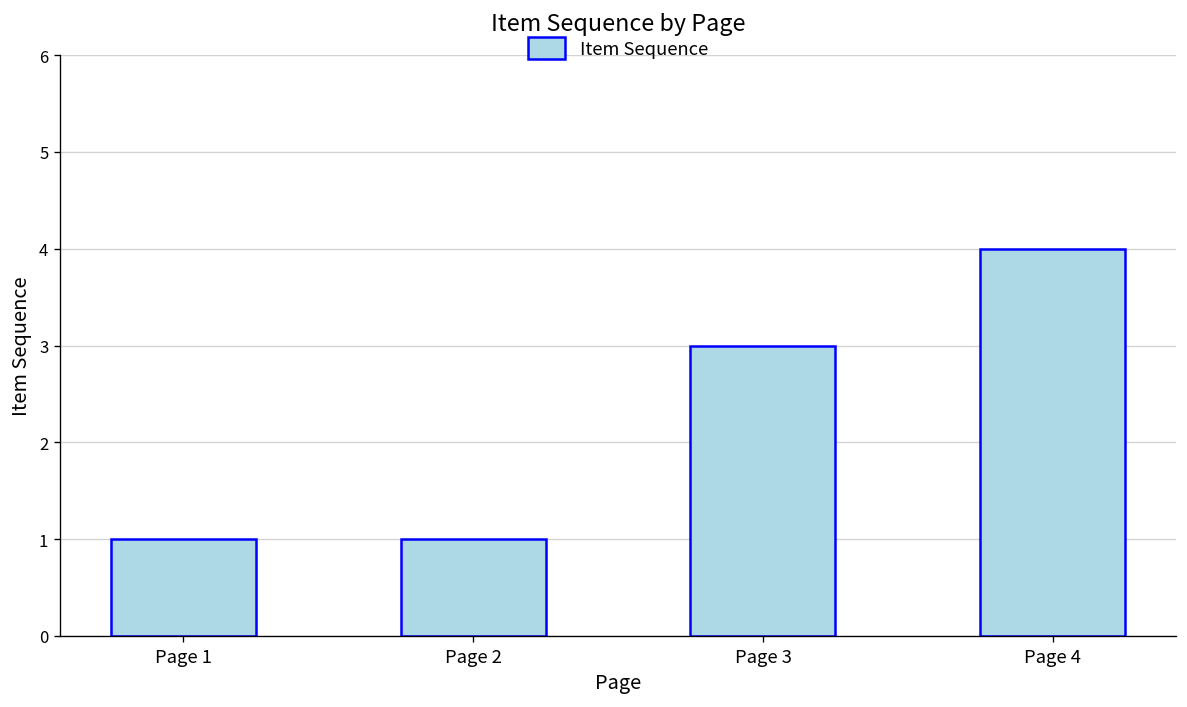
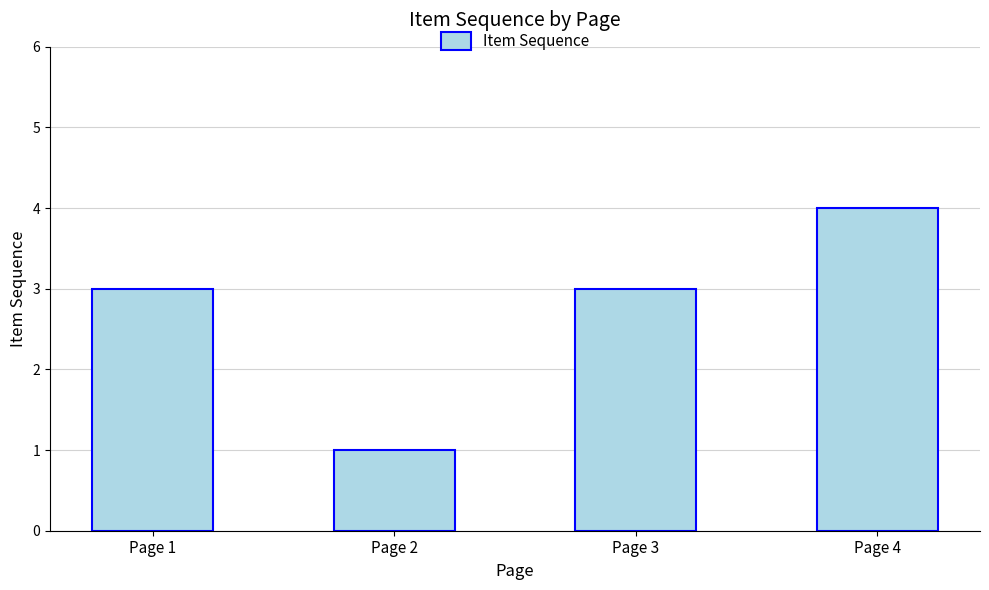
Page 1: 1 -> 3
